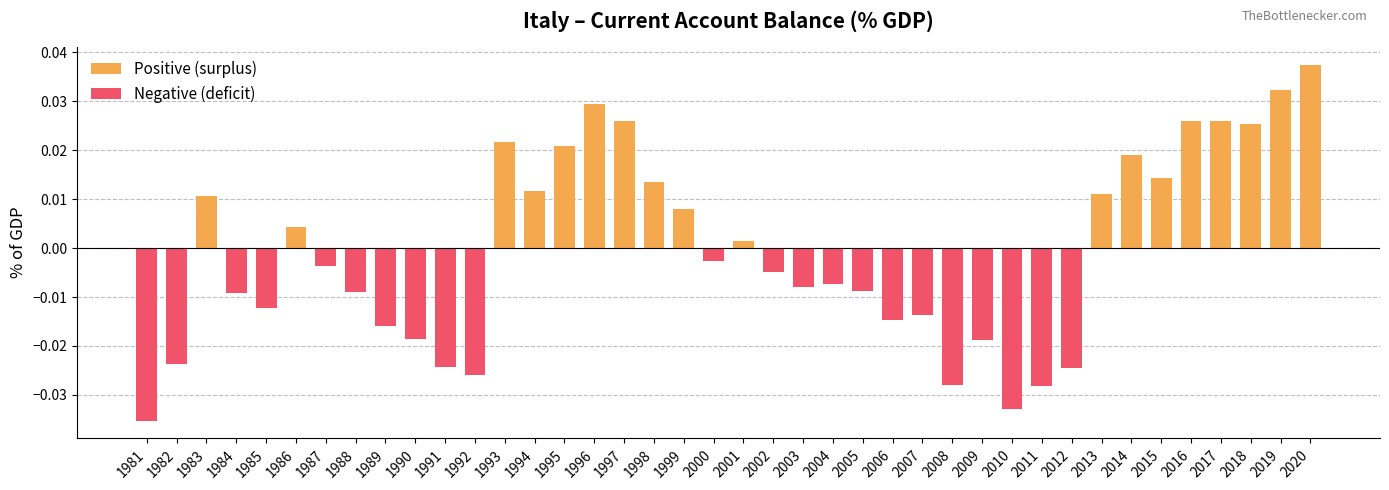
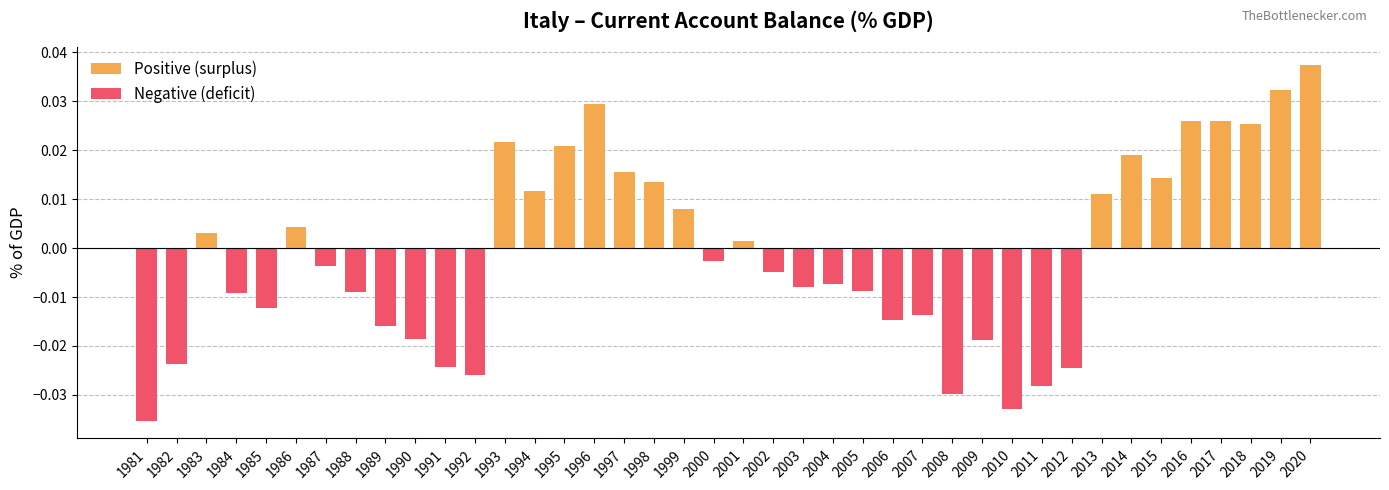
Positive (surplus), 1983: 0.011 -> 0.003
Positive (surplus), 1997: 0.026 -> 0.016
Negative (deficit), 2008: -0.028 -> -0.030
